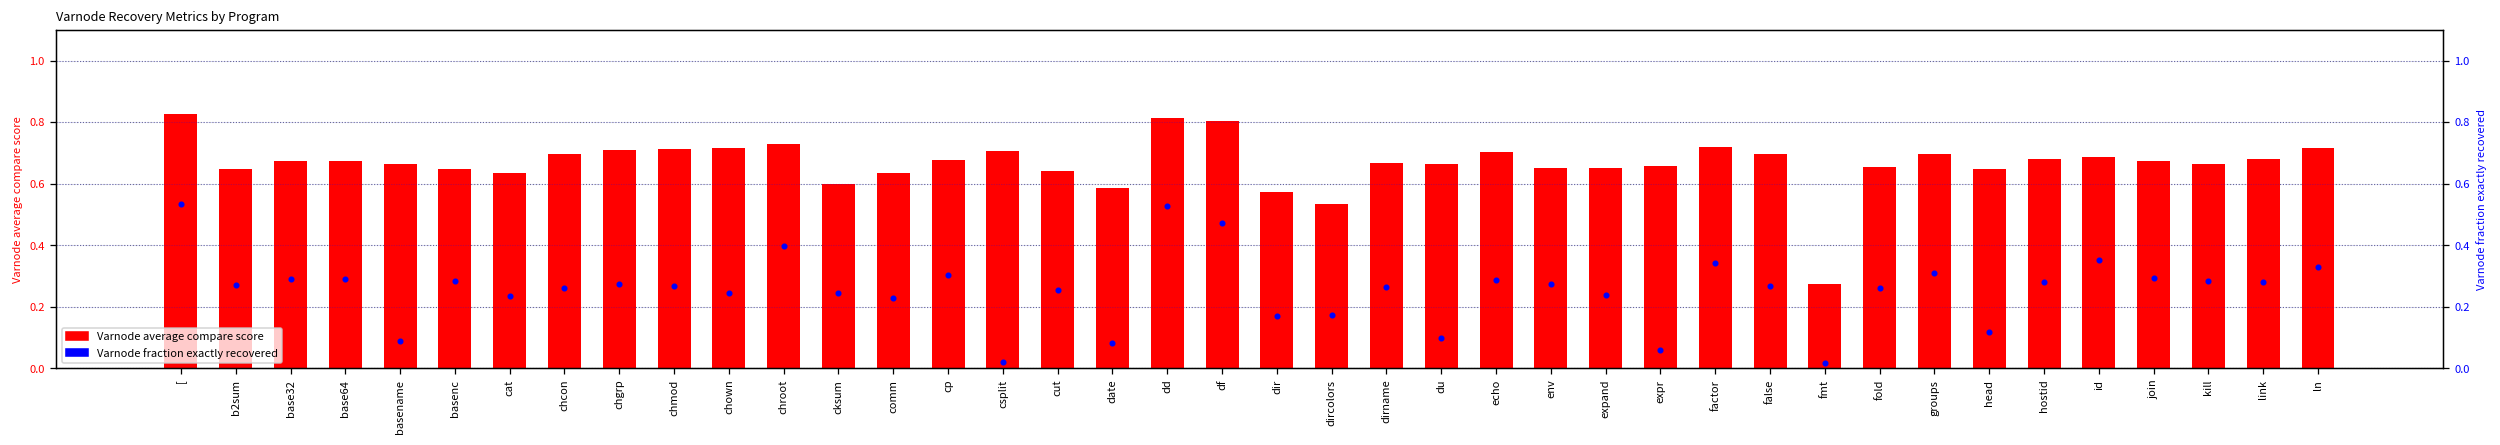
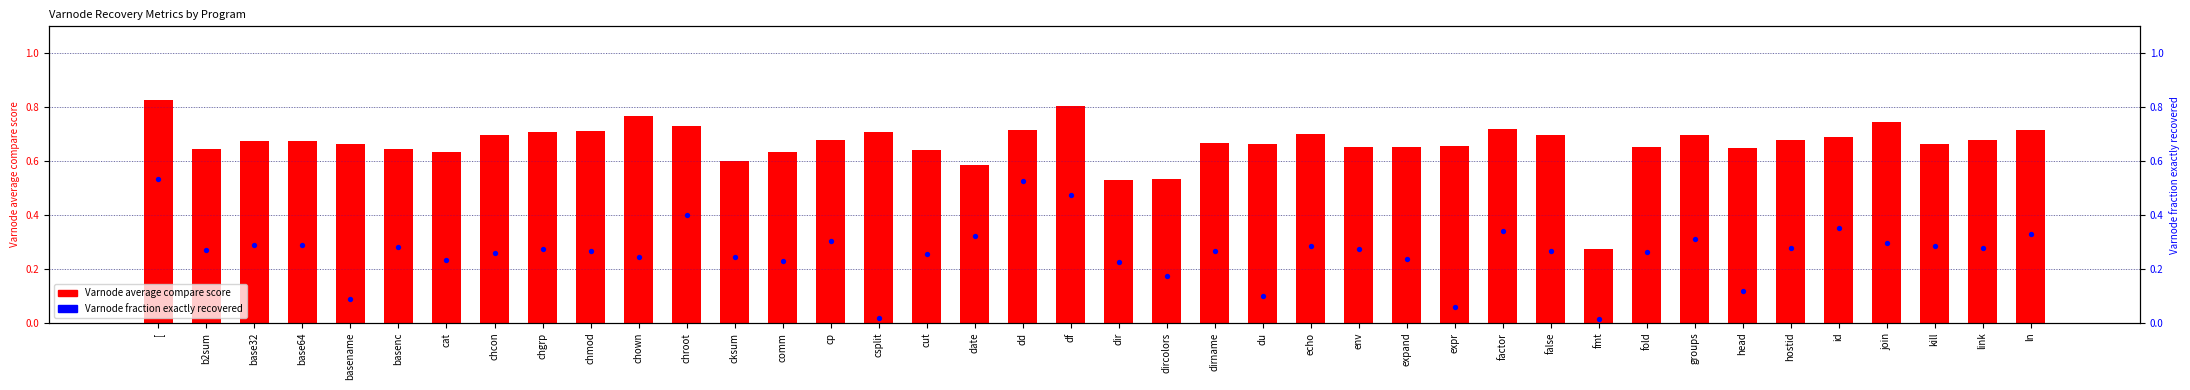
Varnode average compare score, chown: 0.71 -> 0.77
Varnode average compare score, dd: 0.81 -> 0.71
Varnode average compare score, dir: 0.57 -> 0.53
Varnode average compare score, join: 0.67 -> 0.75
Varnode fraction exactly recovered, date: 0.08 -> 0.32
Varnode fraction exactly recovered, dir: 0.17 -> 0.23
